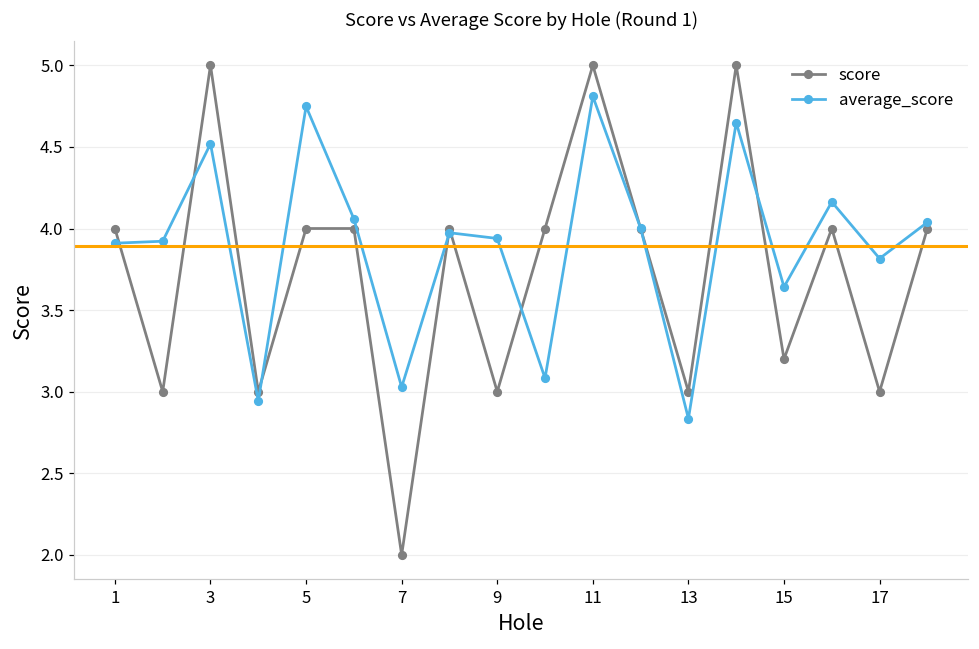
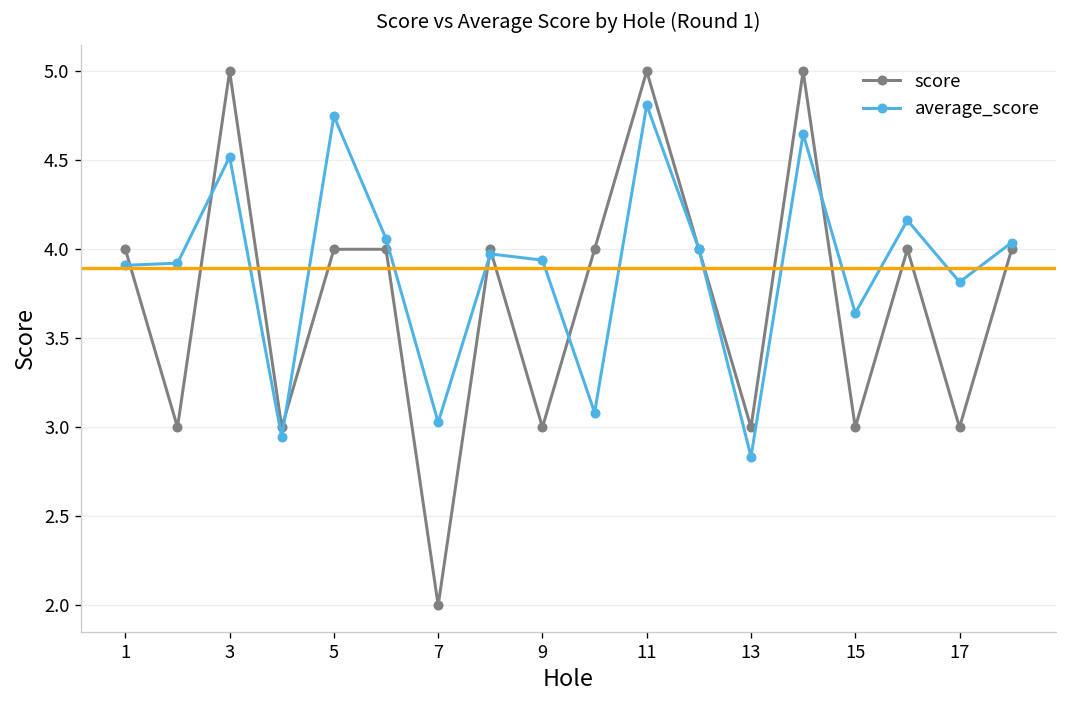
score, 15: 3.2 -> 3.0
